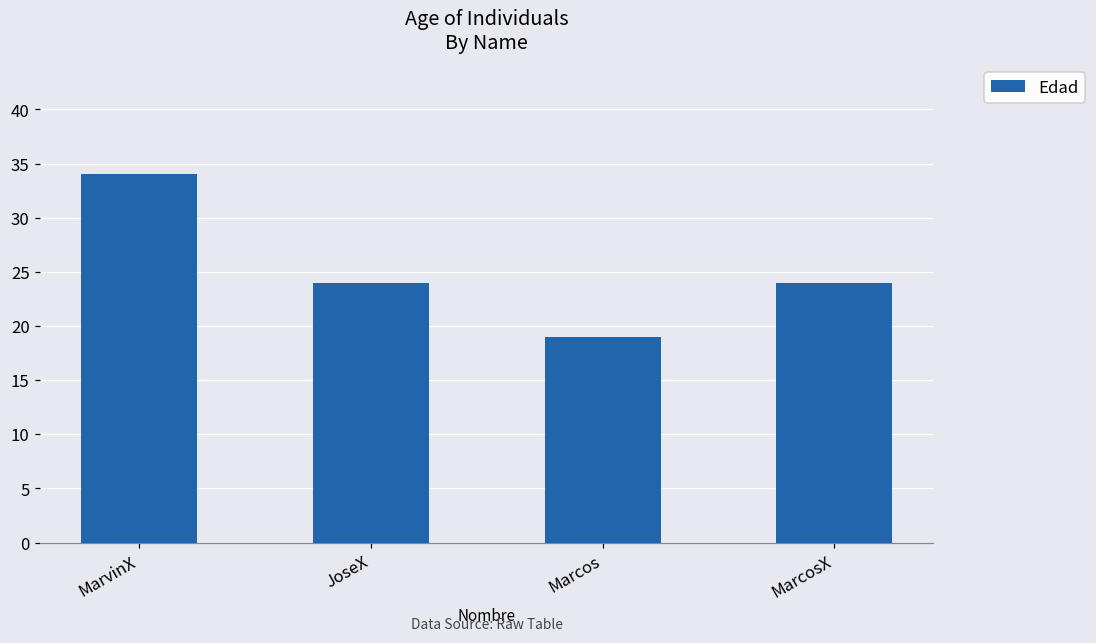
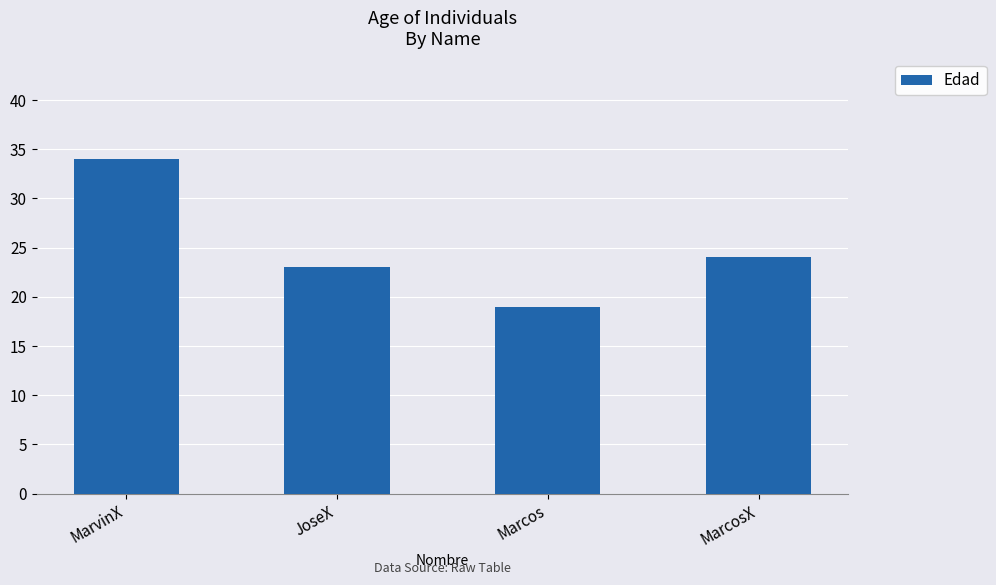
JoseX: 24 -> 23
